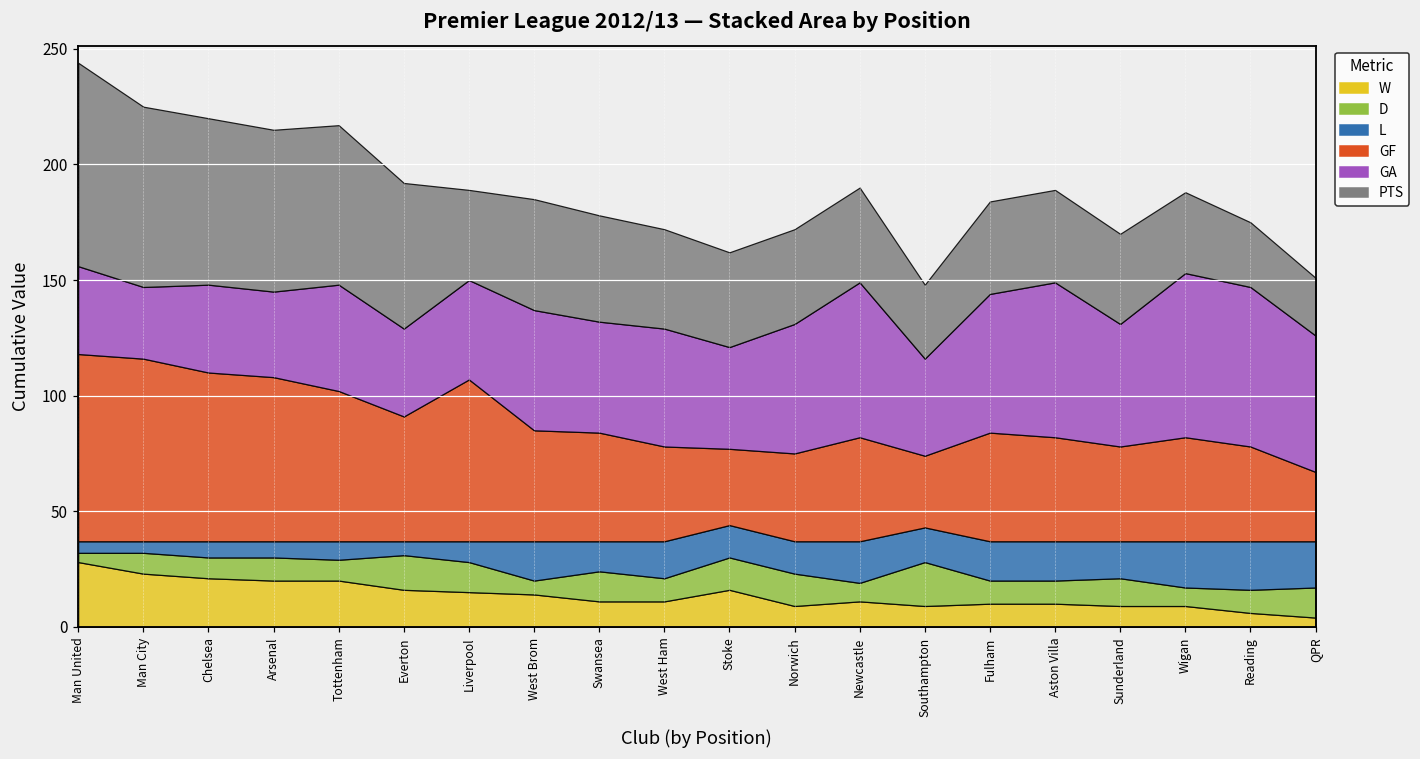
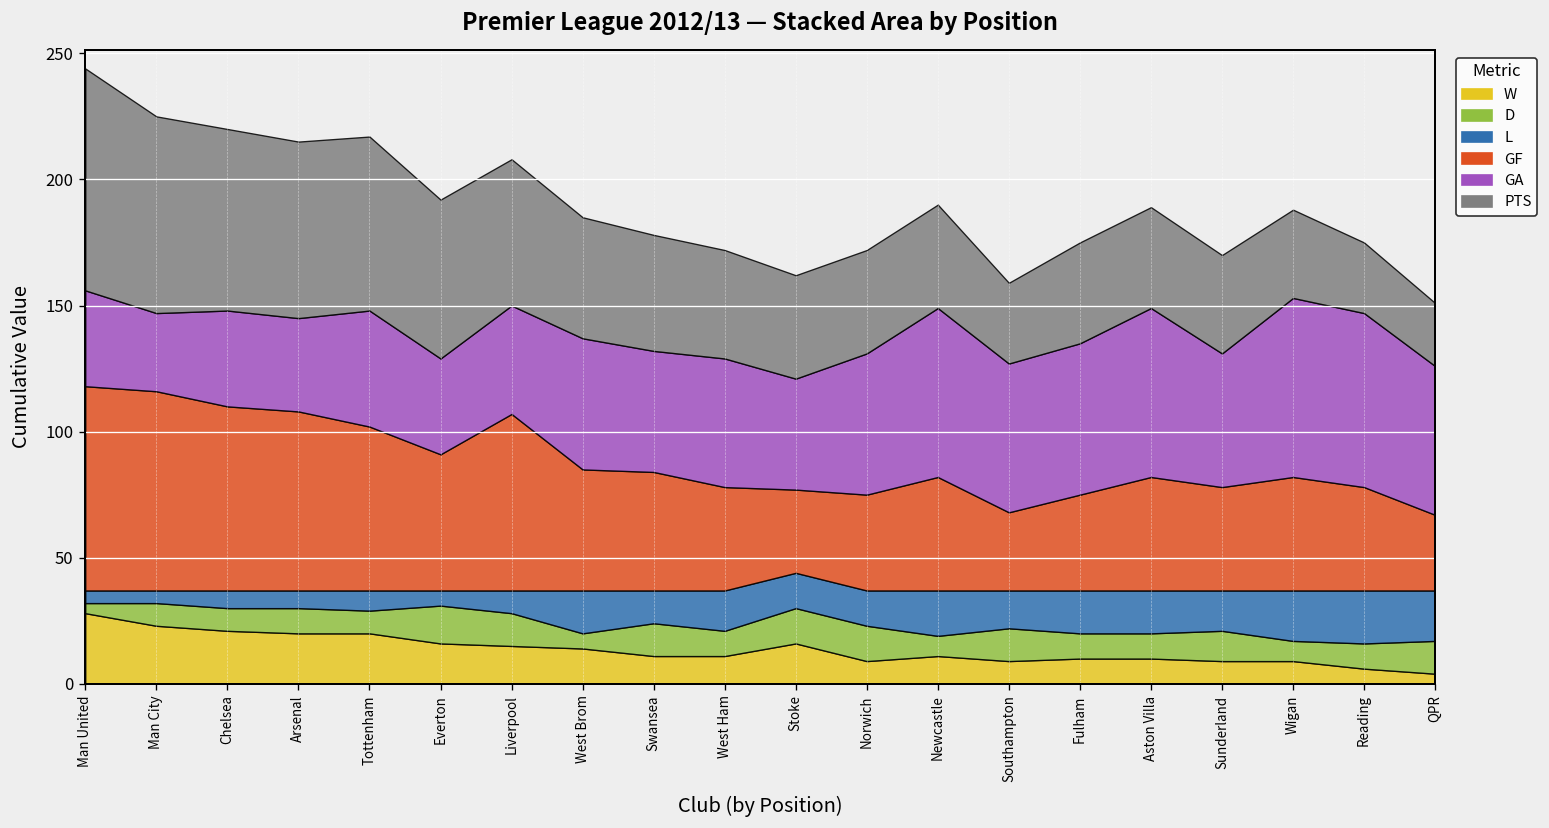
PTS, Liverpool: 39 -> 58
D, Southampton: 19 -> 13
GA, Southampton: 42 -> 59
GF, Fulham: 47 -> 38
